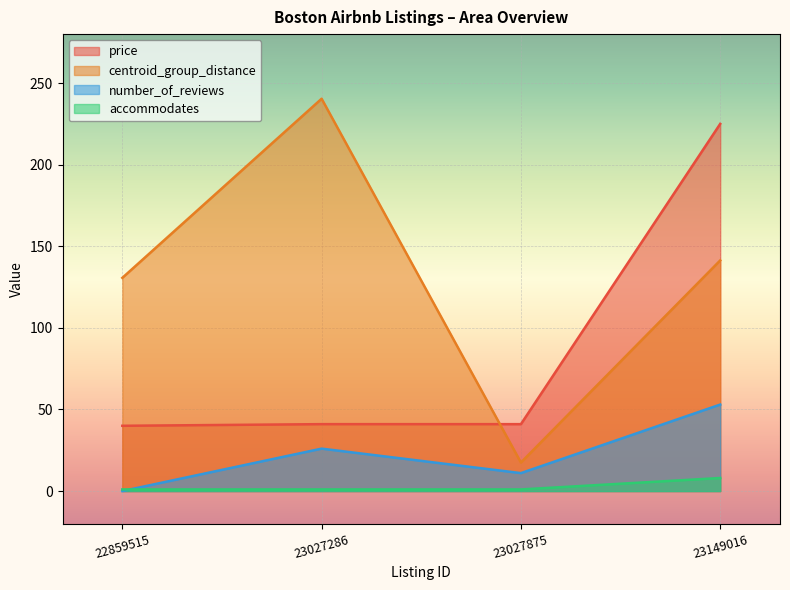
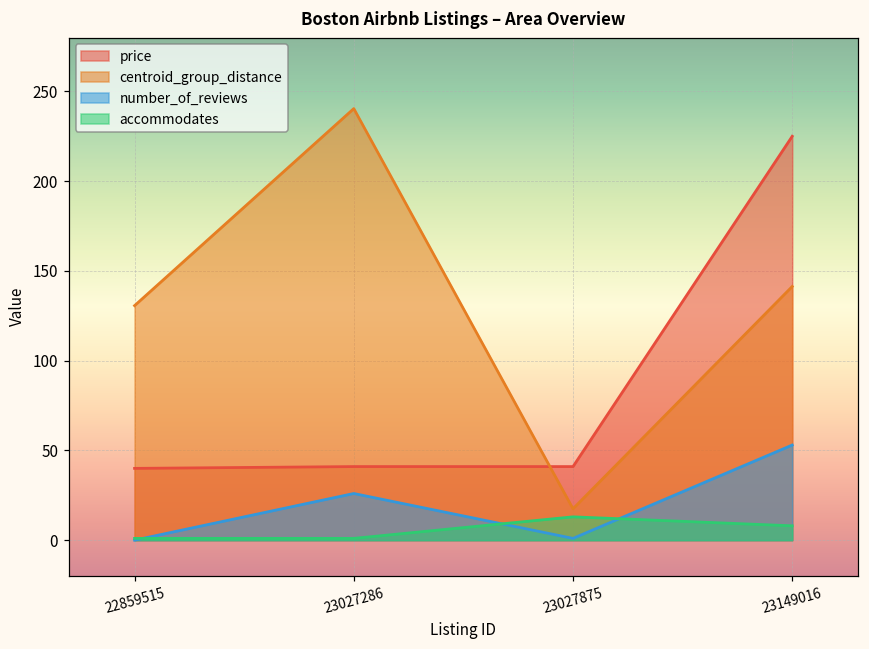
number_of_reviews, 23027875: 11 -> 1
accommodates, 23027875: 1 -> 13
